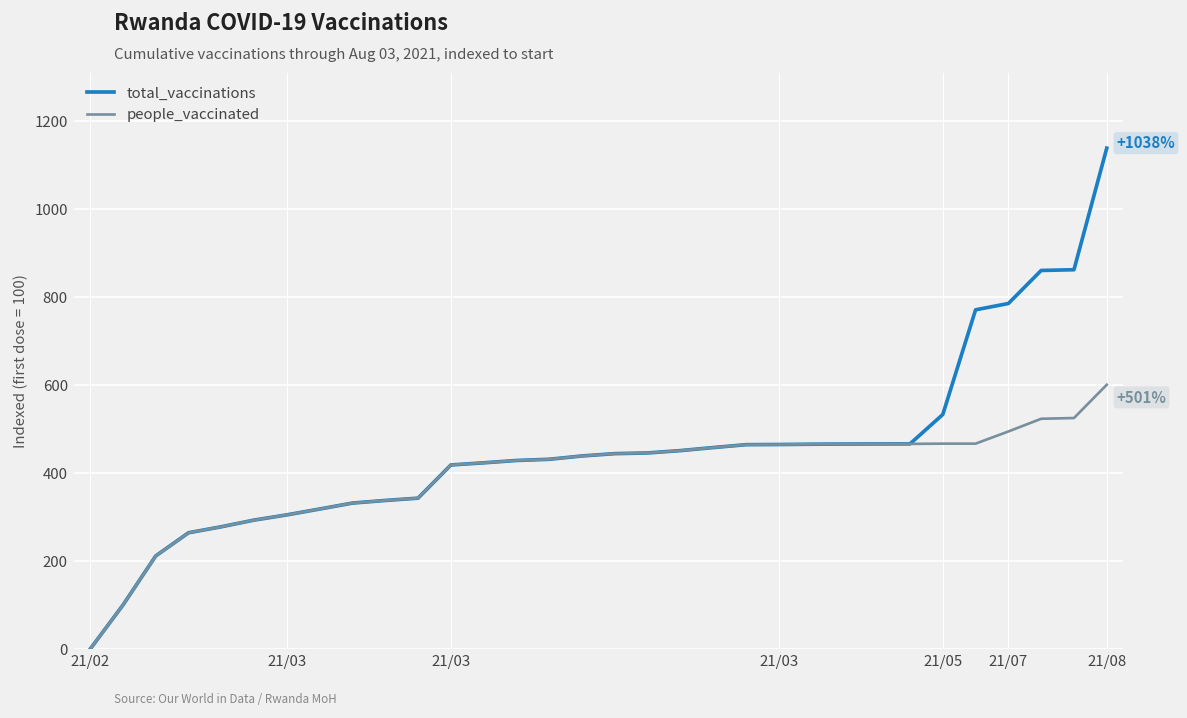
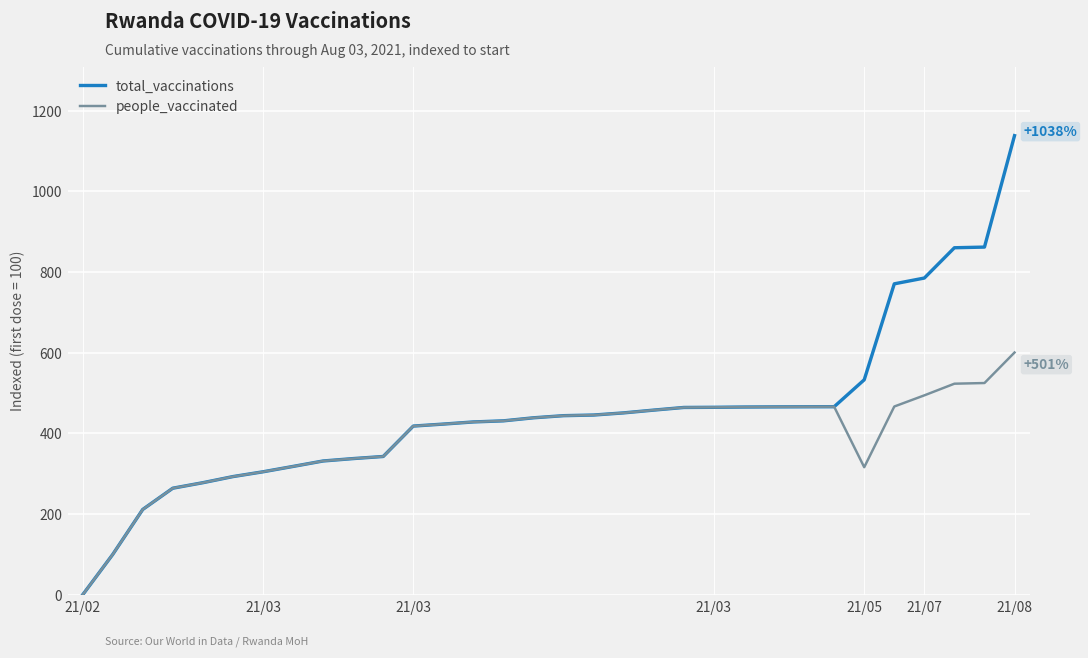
people_vaccinated, 21/05: 470 -> 320
